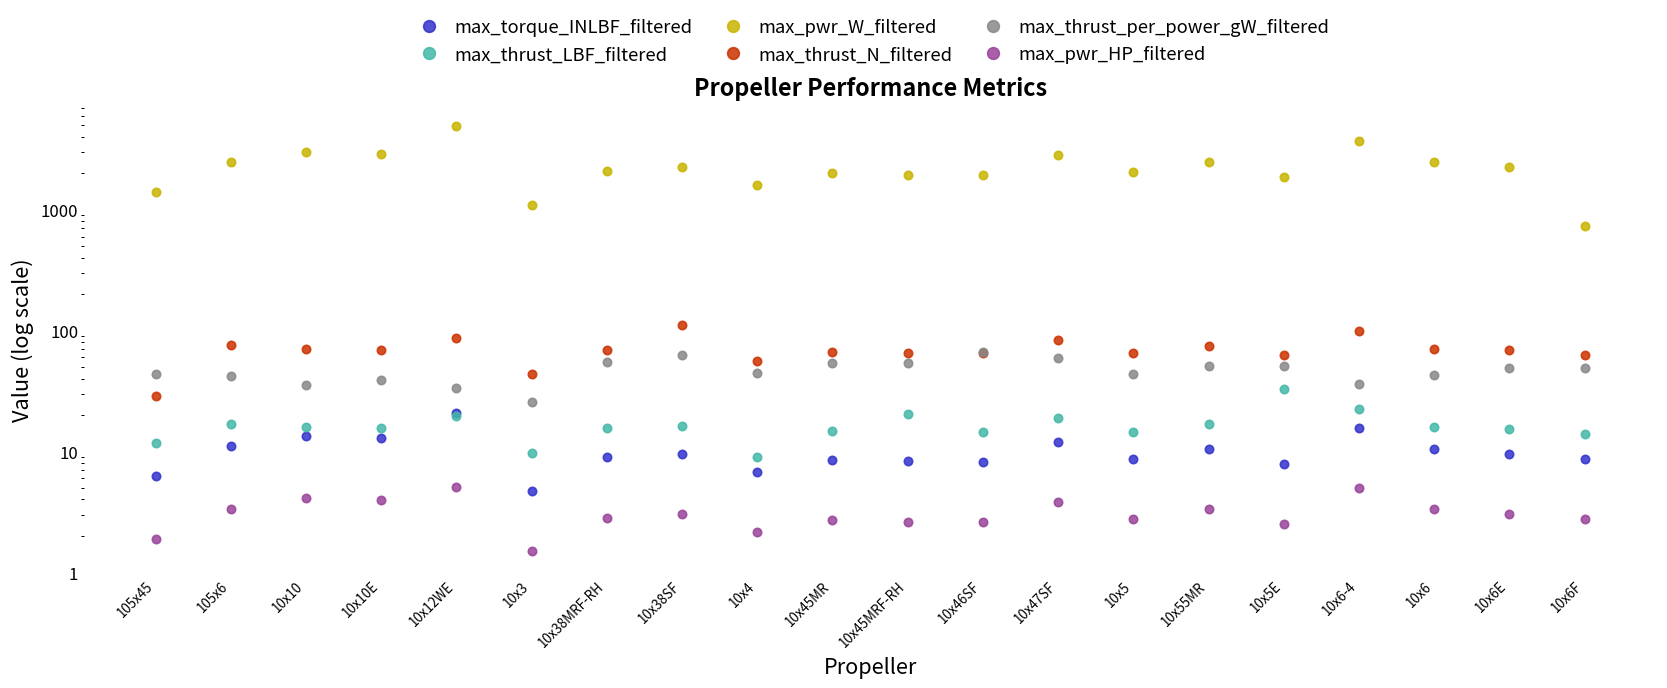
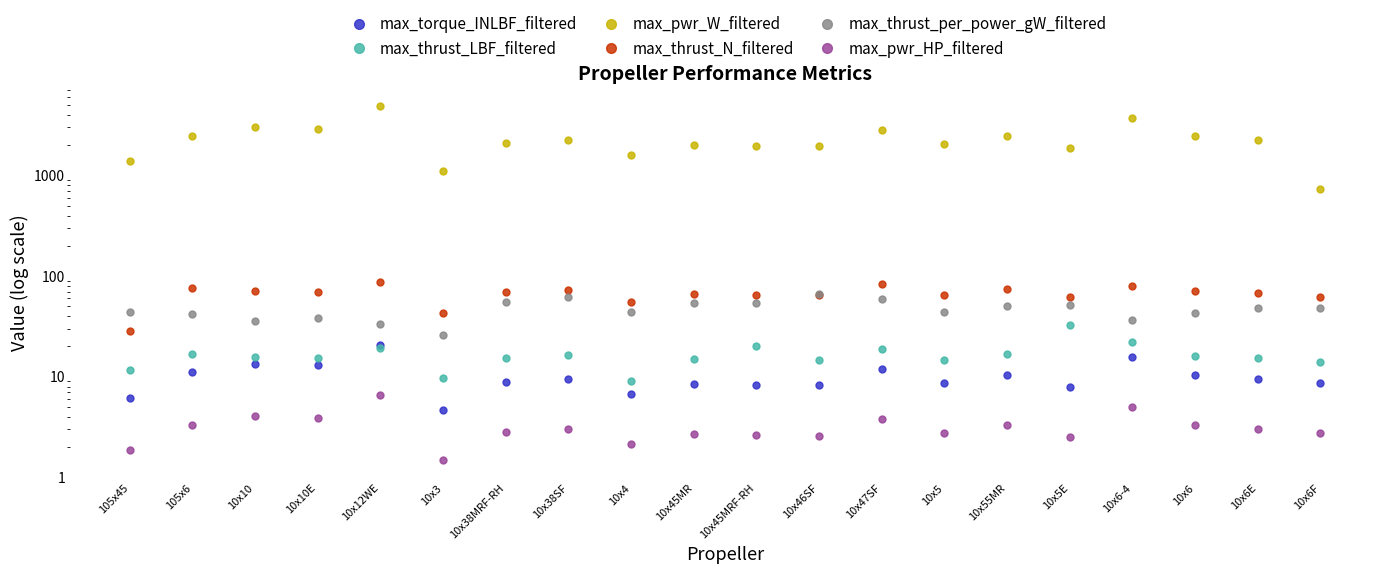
max_pwr_HP_filtered, 10x12WE: 5 -> 7
max_thrust_N_filtered, 10x38SF: 110 -> 70
max_thrust_N_filtered, 10x6-4: 100 -> 80
